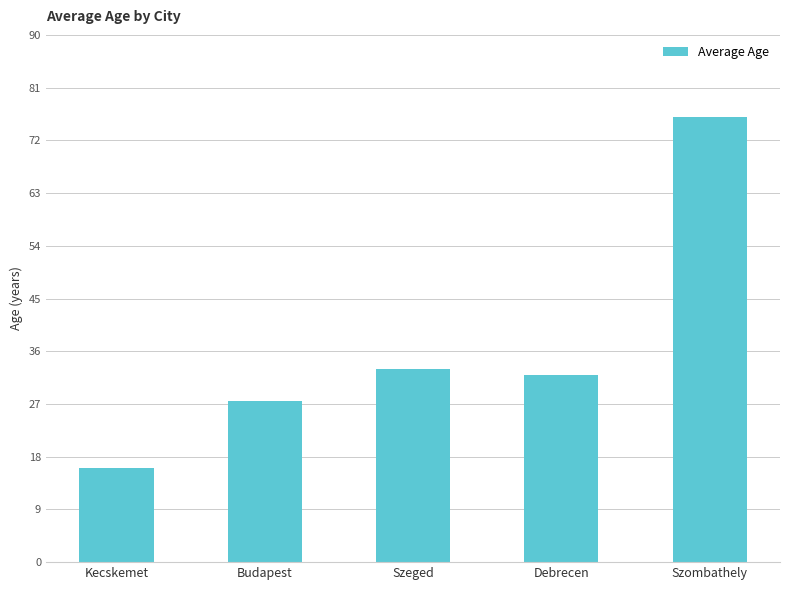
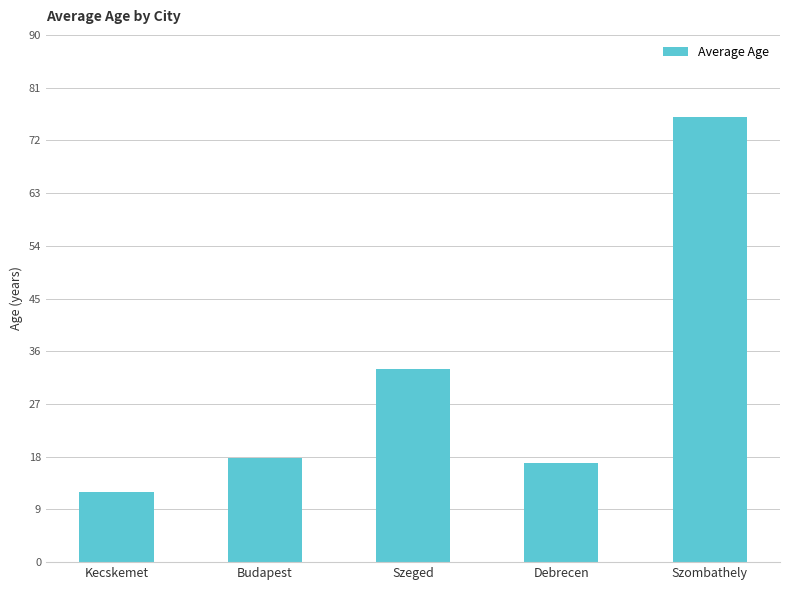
Kecskemet: 16 -> 12
Budapest: 28 -> 18
Debrecen: 32 -> 17
